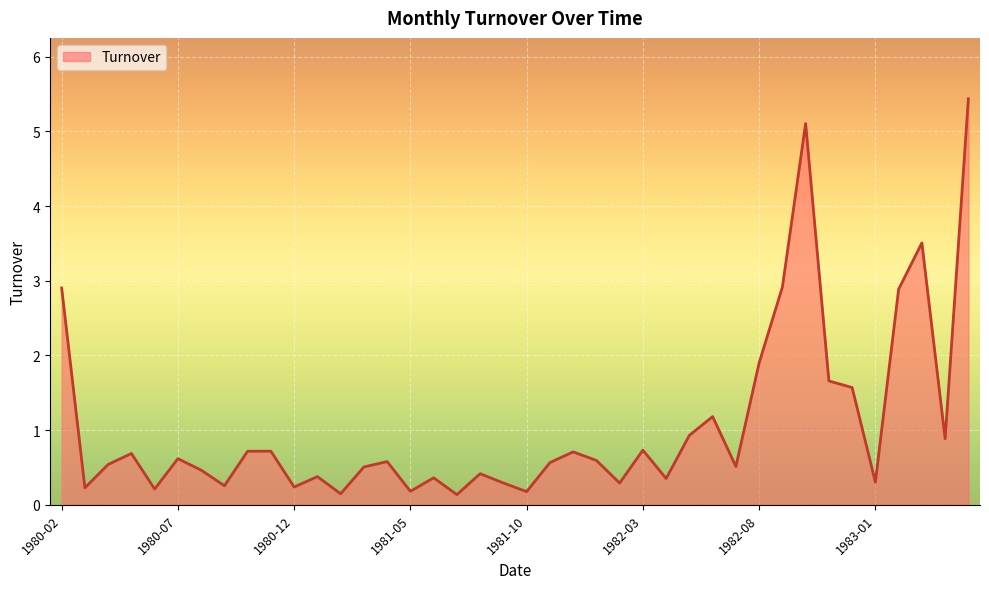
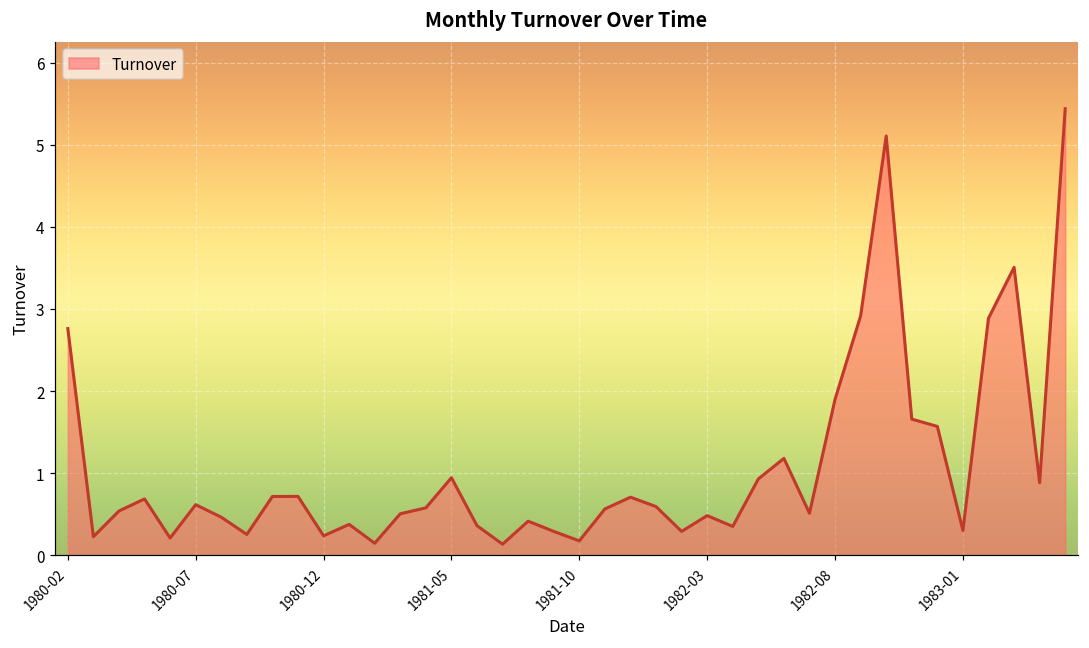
1980-02: 2.9 -> 2.8
1981-05: 0.2 -> 0.9
1982-03: 0.7 -> 0.5
